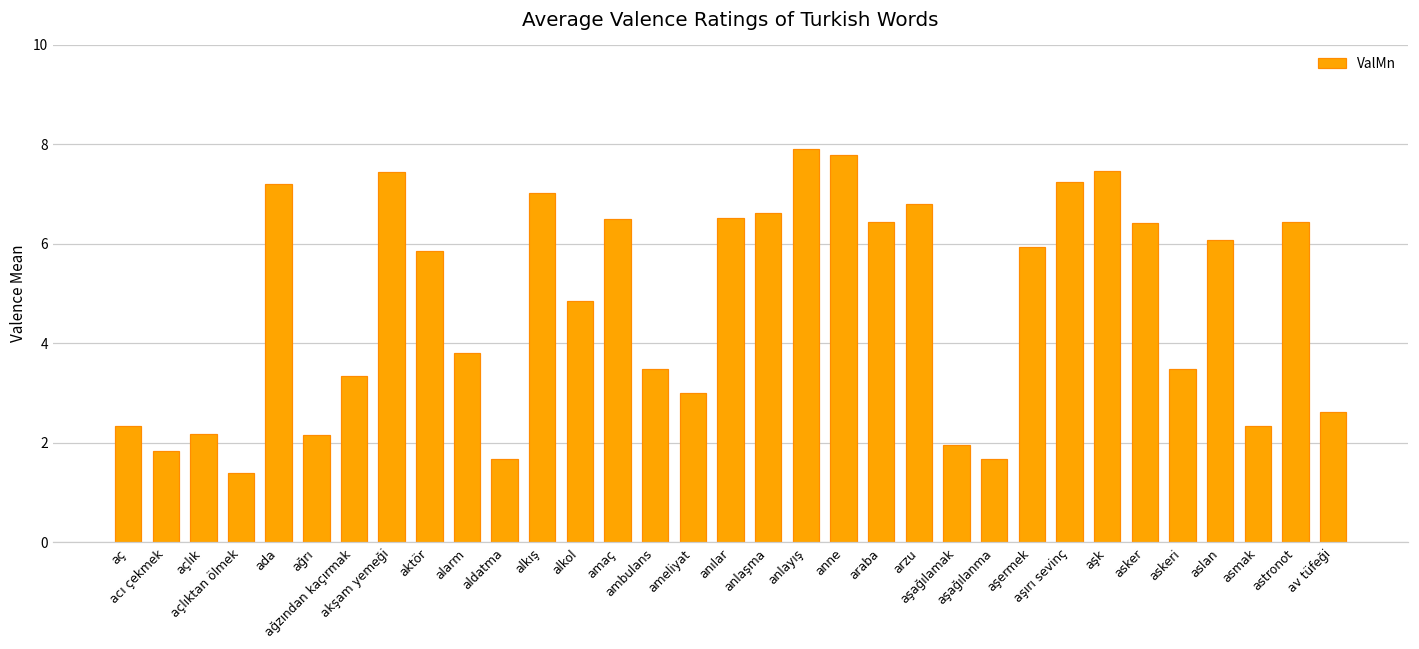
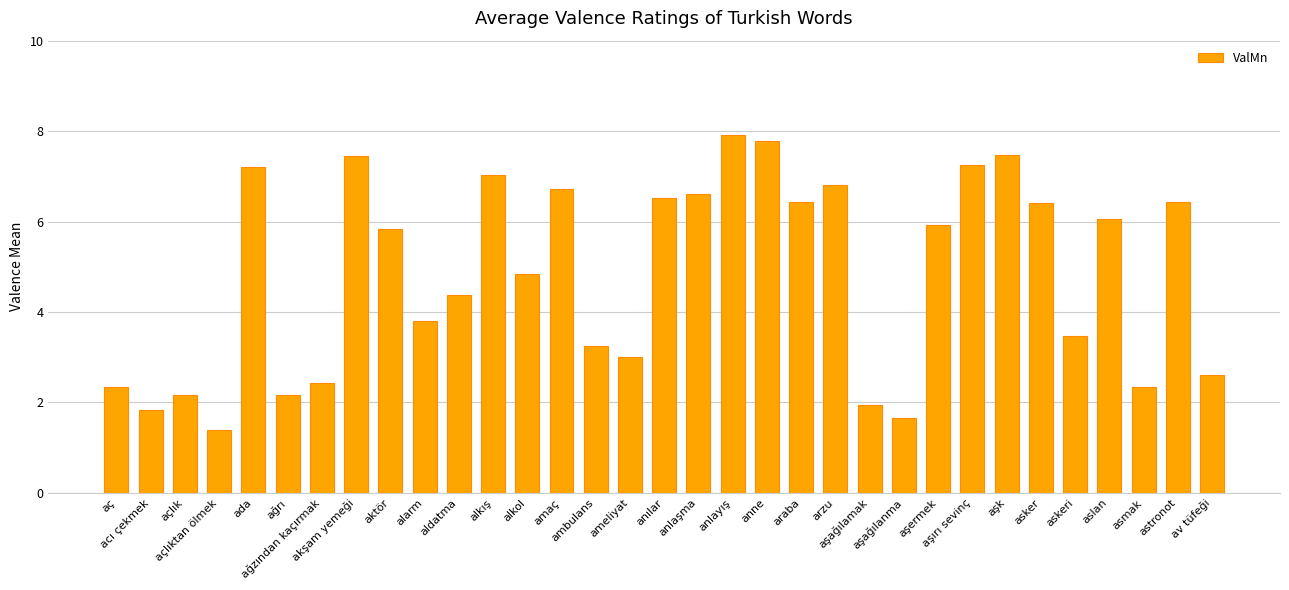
ağzından kaçırmak: 3.3 -> 2.4
aldatma: 1.7 -> 4.4
amaç: 6.5 -> 6.7
ambulans: 3.5 -> 3.3
